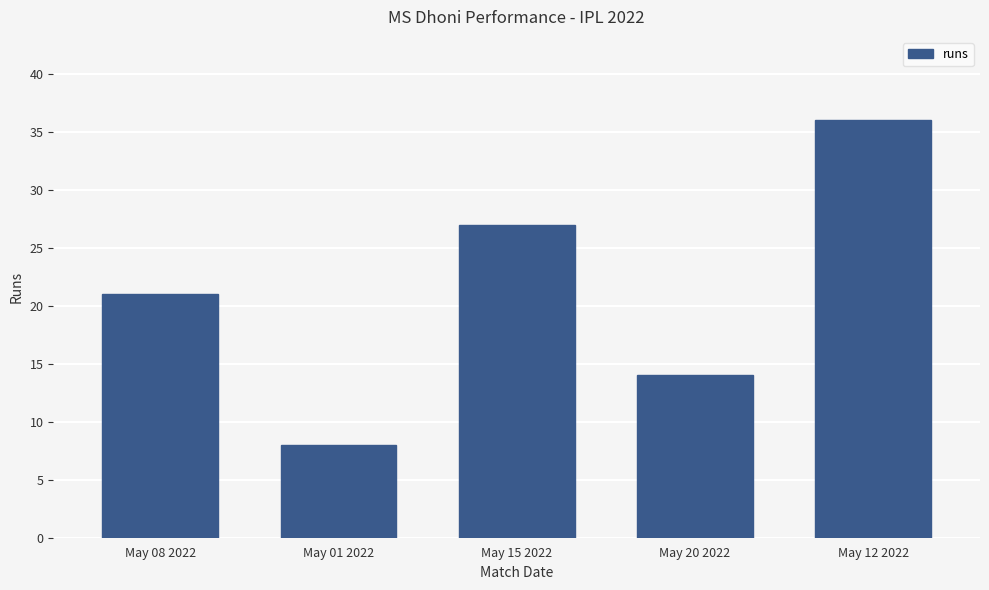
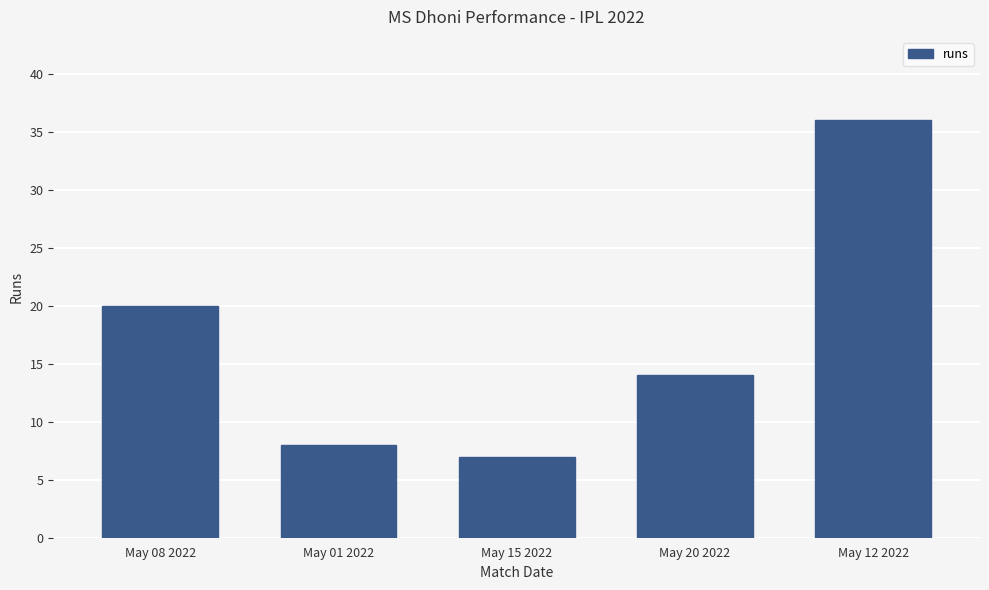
May 08 2022: 21 -> 20
May 15 2022: 27 -> 7
